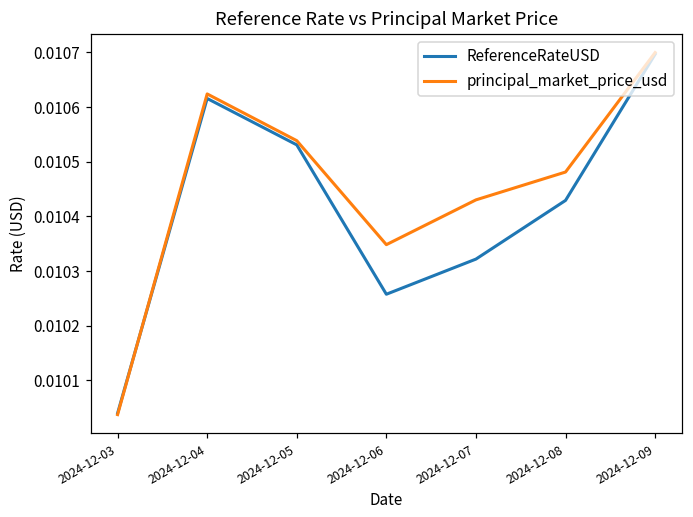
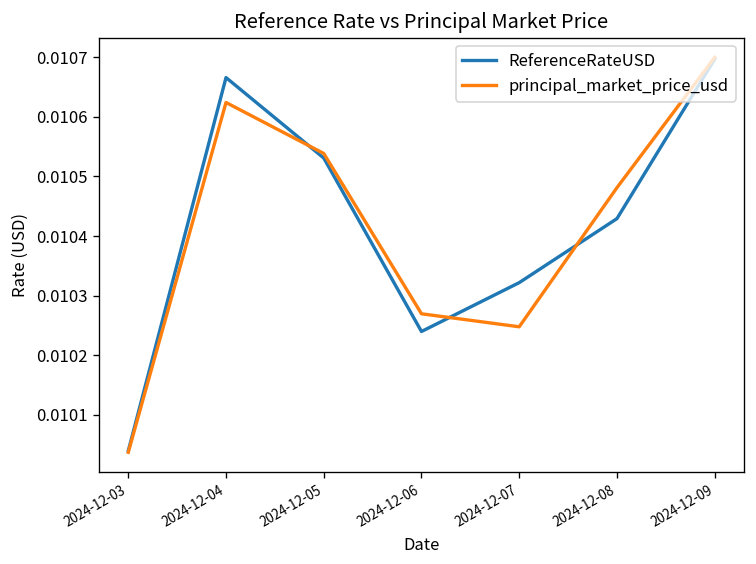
ReferenceRateUSD, 2024-12-04: 0.01062 -> 0.01067
ReferenceRateUSD, 2024-12-06: 0.01026 -> 0.01024
principal_market_price_usd, 2024-12-06: 0.01035 -> 0.01027
principal_market_price_usd, 2024-12-07: 0.01043 -> 0.01025
